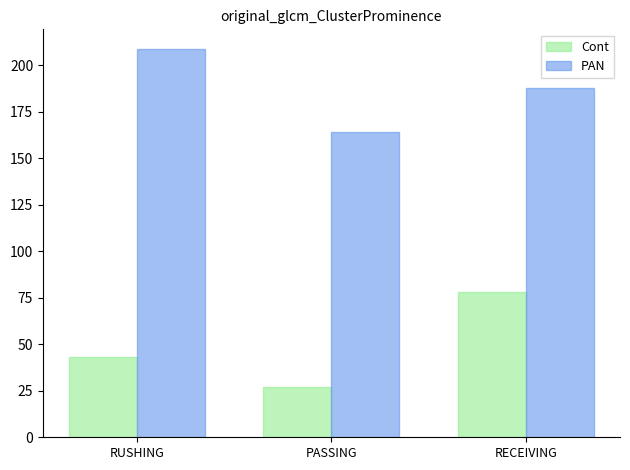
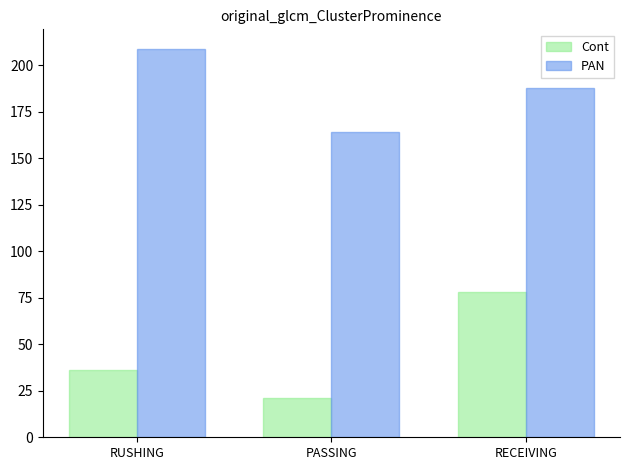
Cont, RUSHING: 43 -> 36
Cont, PASSING: 27 -> 21
